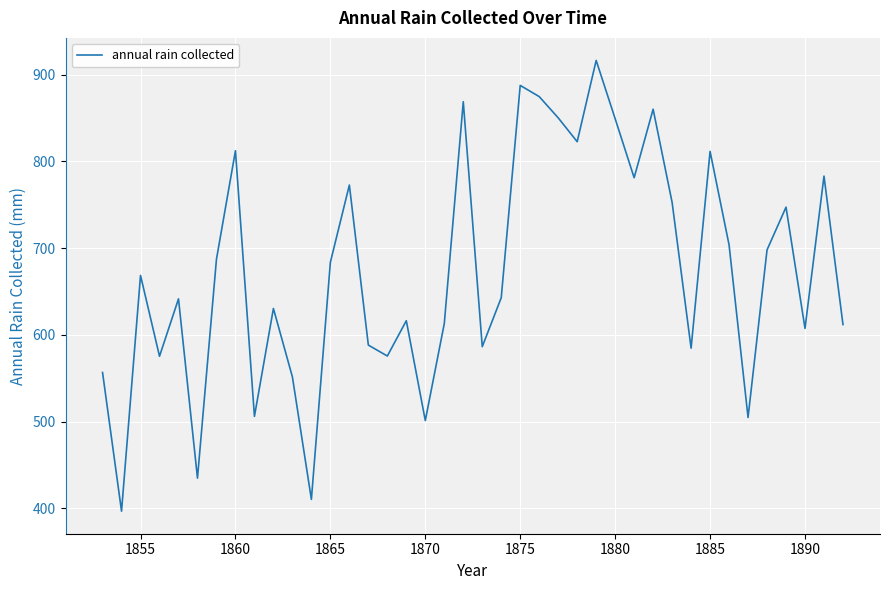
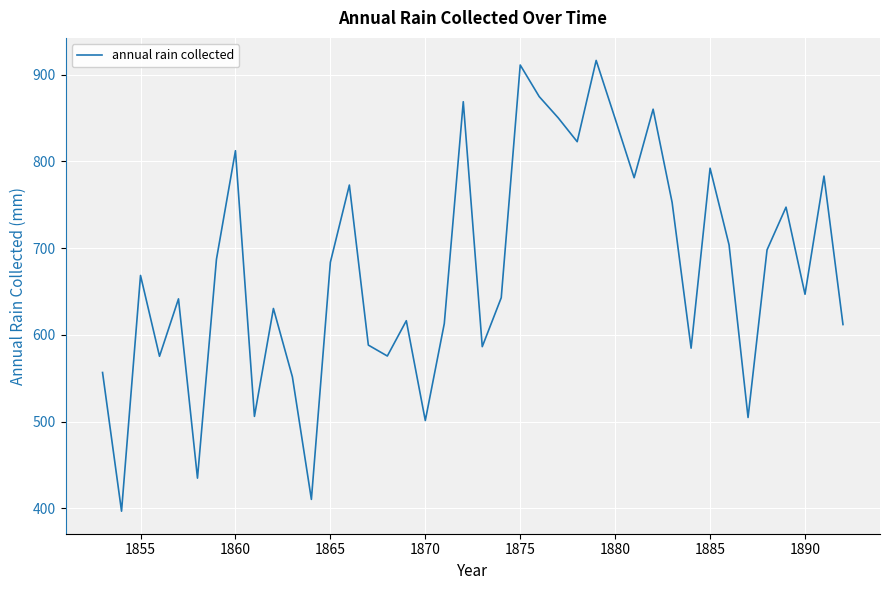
1875: 890 -> 910
1885: 810 -> 790
1890: 610 -> 650
